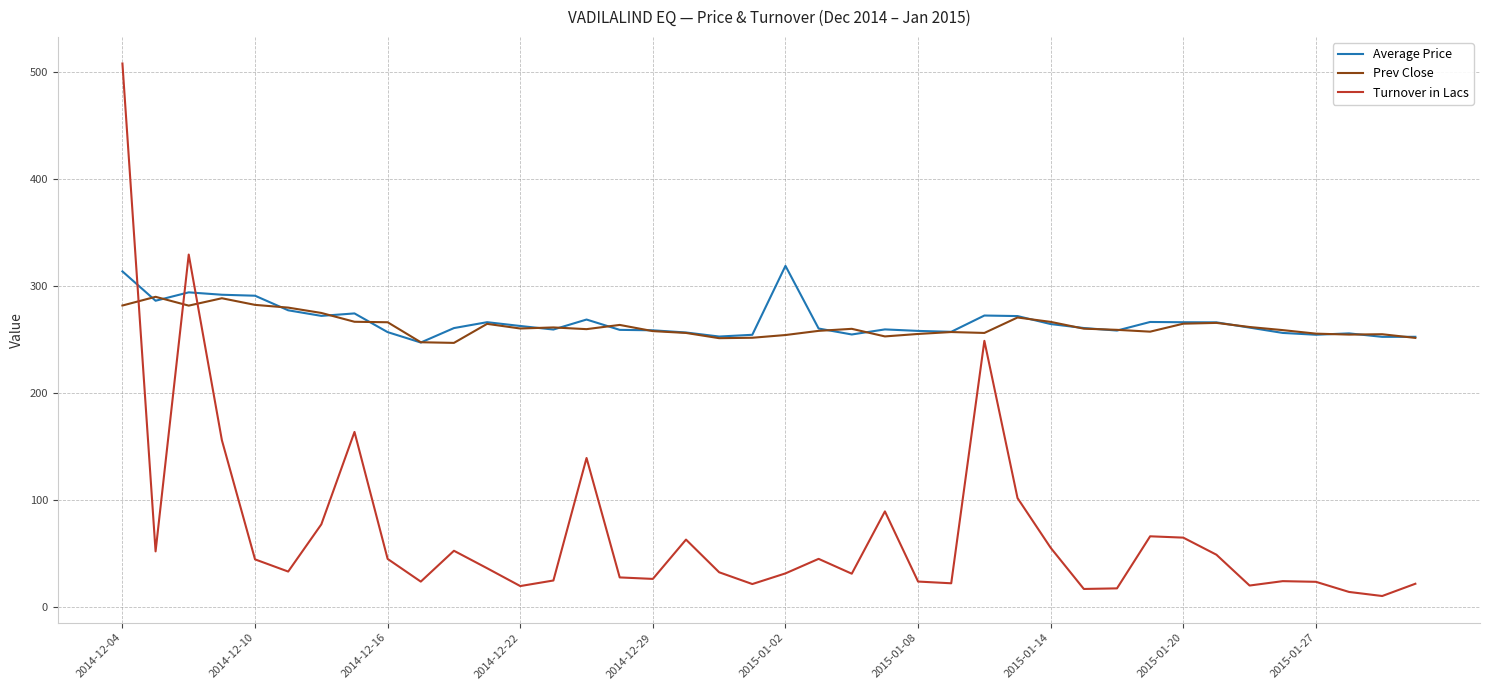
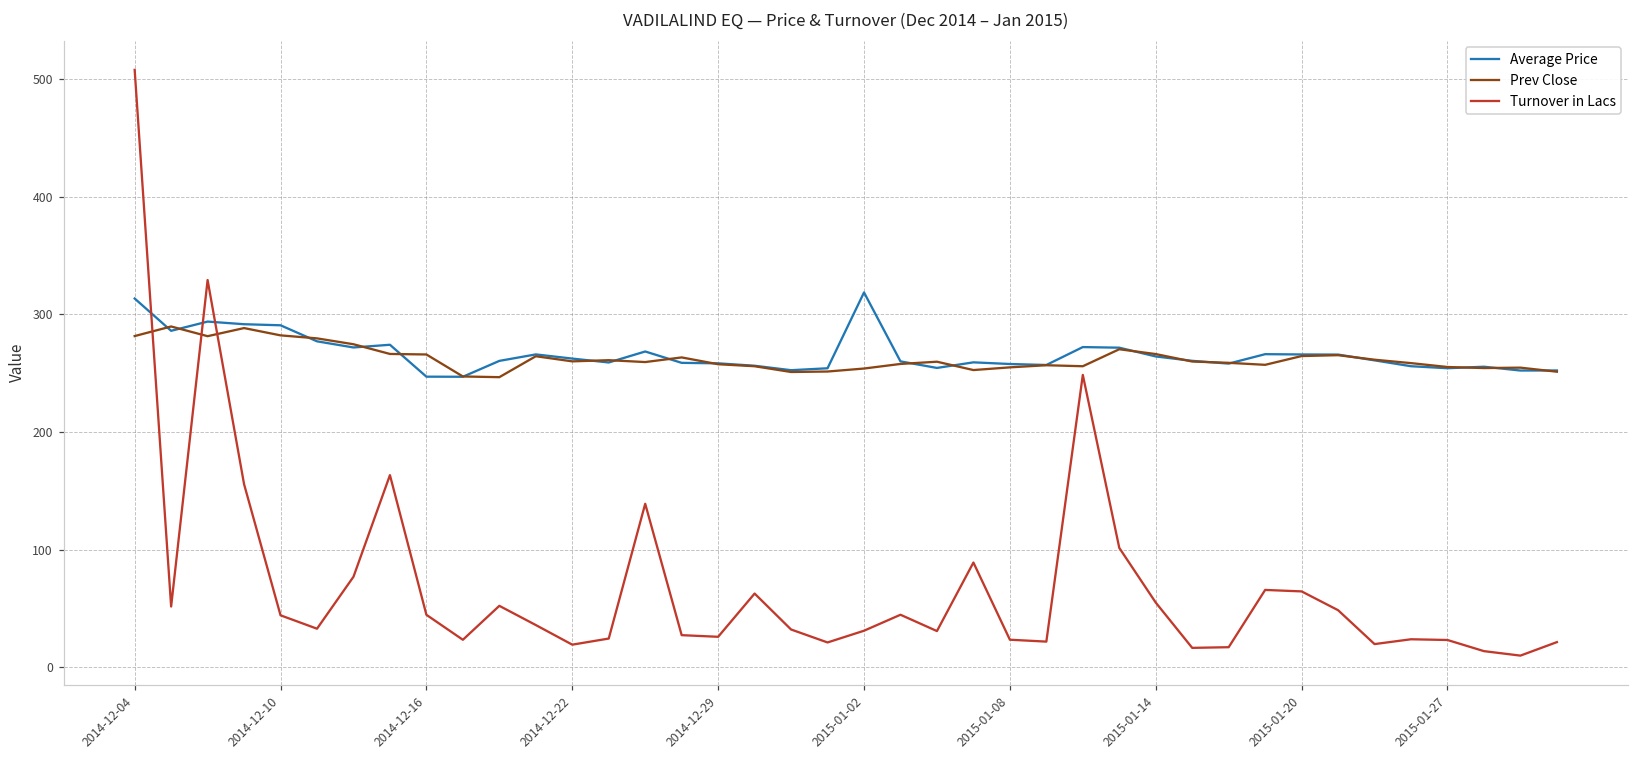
Average Price, 2014-12-16: 257 -> 247
